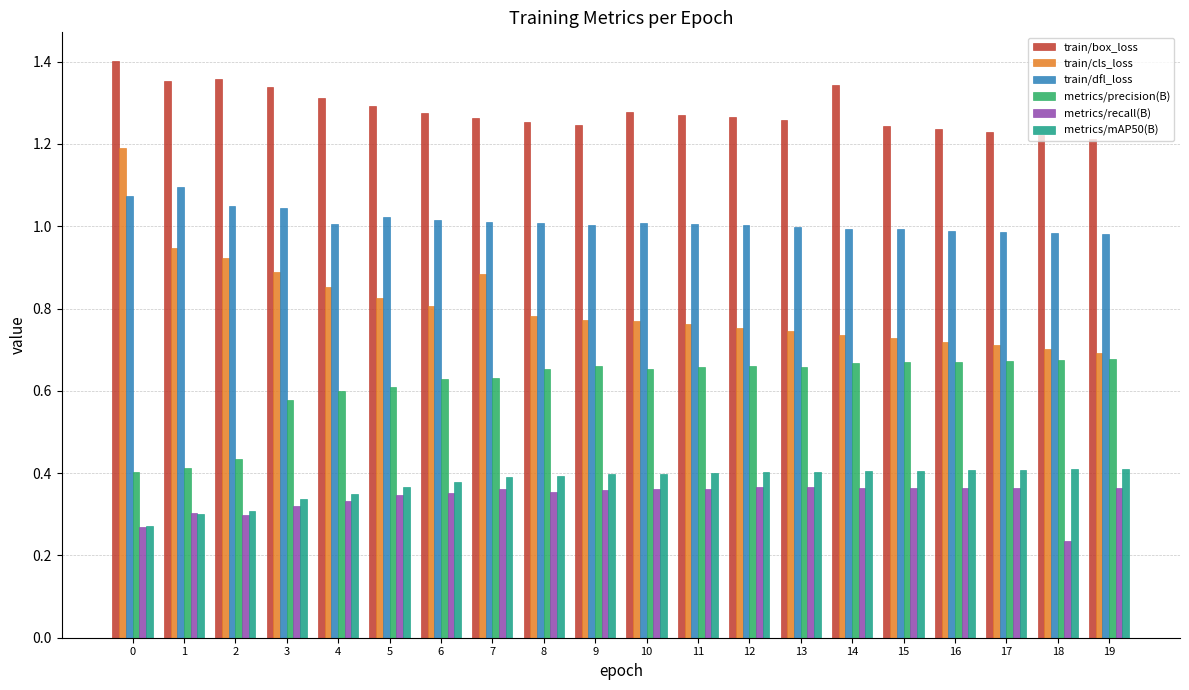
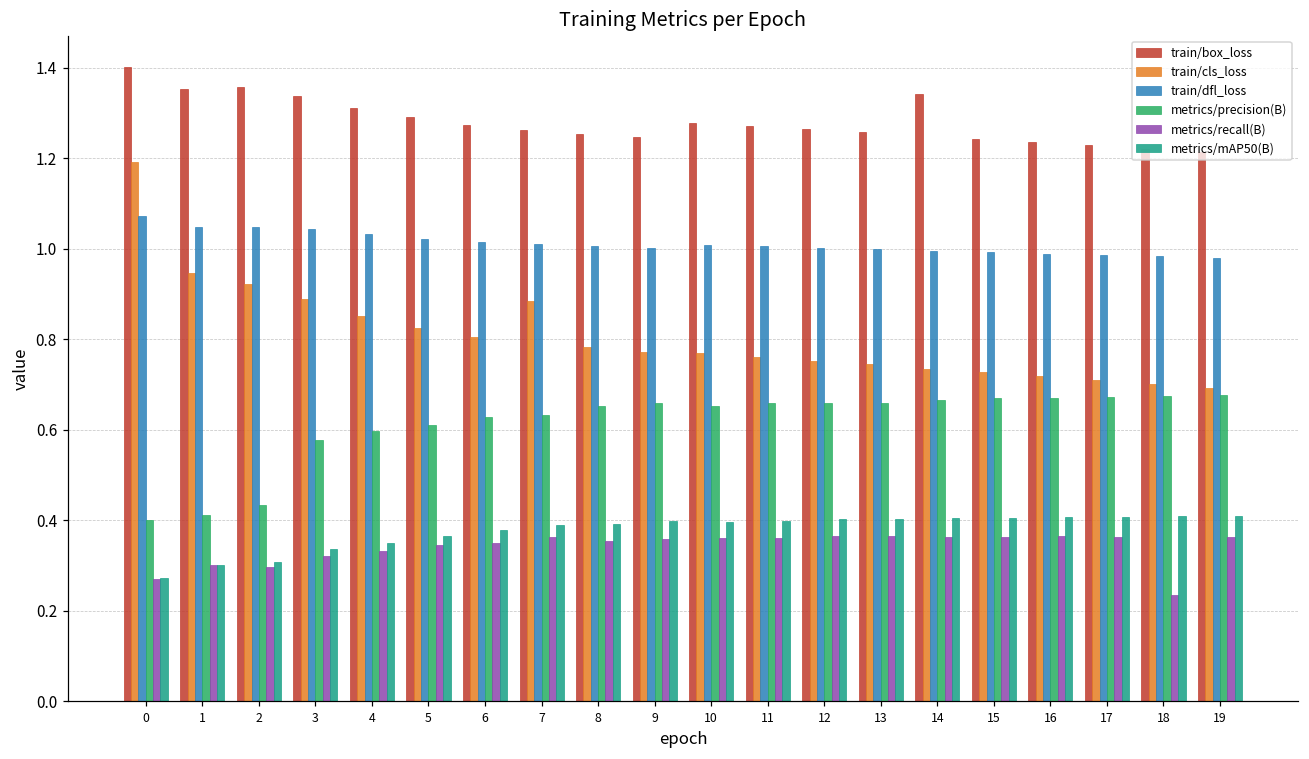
train/dfl_loss, 1: 1.09 -> 1.05
train/dfl_loss, 4: 1.00 -> 1.03
